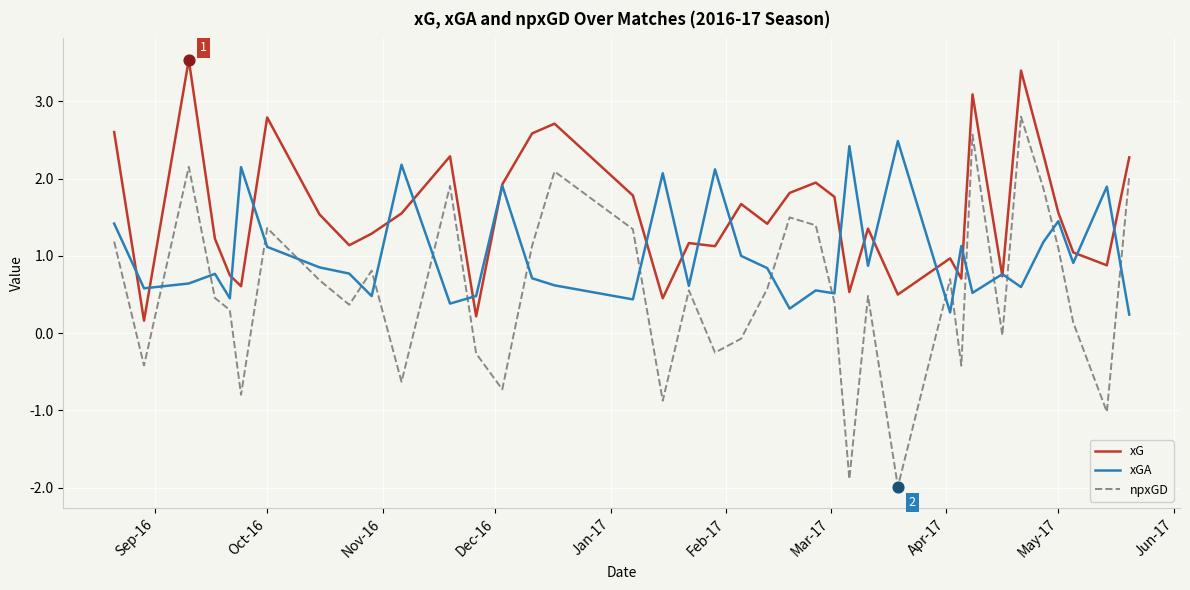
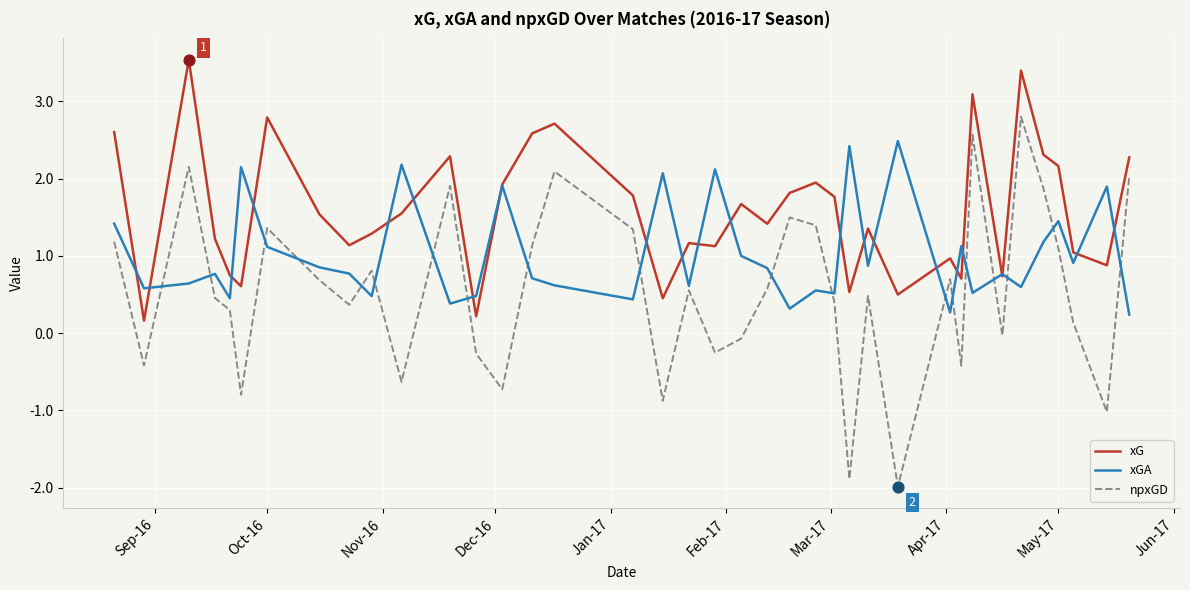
xG, May-17: 1.6 -> 2.2
